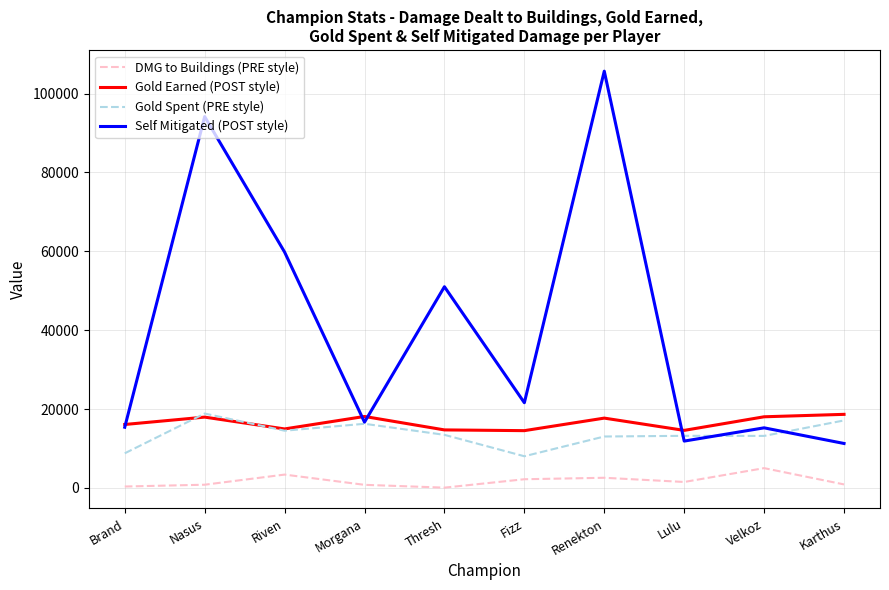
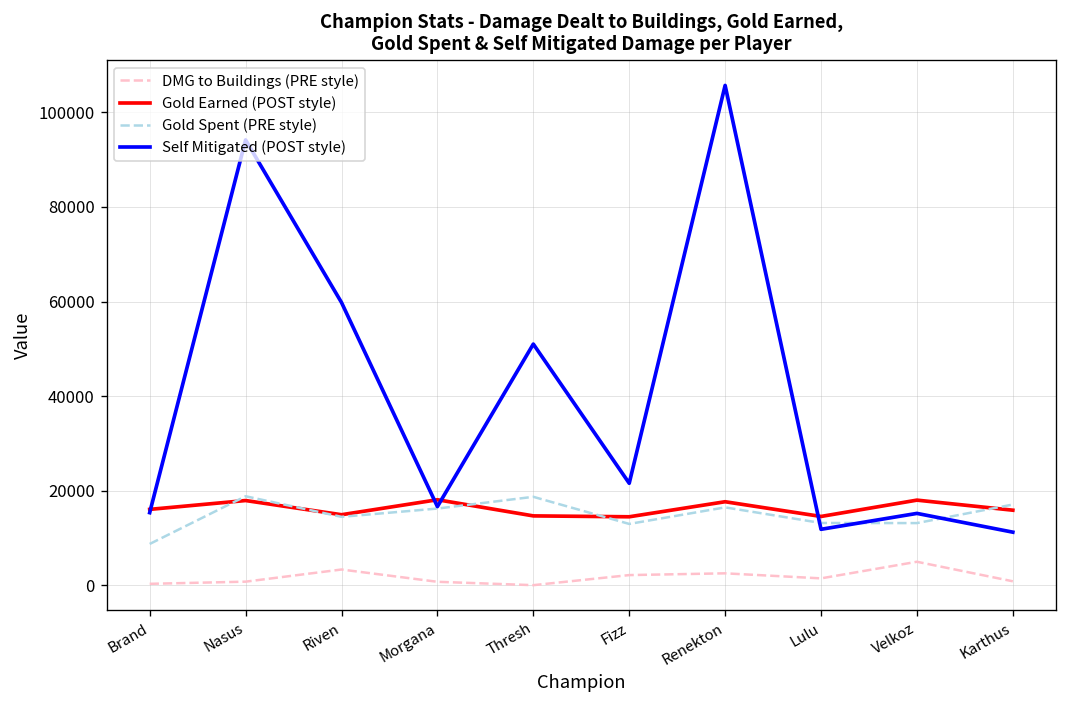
Gold Spent (PRE style), Thresh: 13000 -> 19000
Gold Spent (PRE style), Fizz: 8000 -> 13000
Gold Spent (PRE style), Renekton: 13000 -> 17000
Gold Earned (POST style), Karthus: 19000 -> 16000
